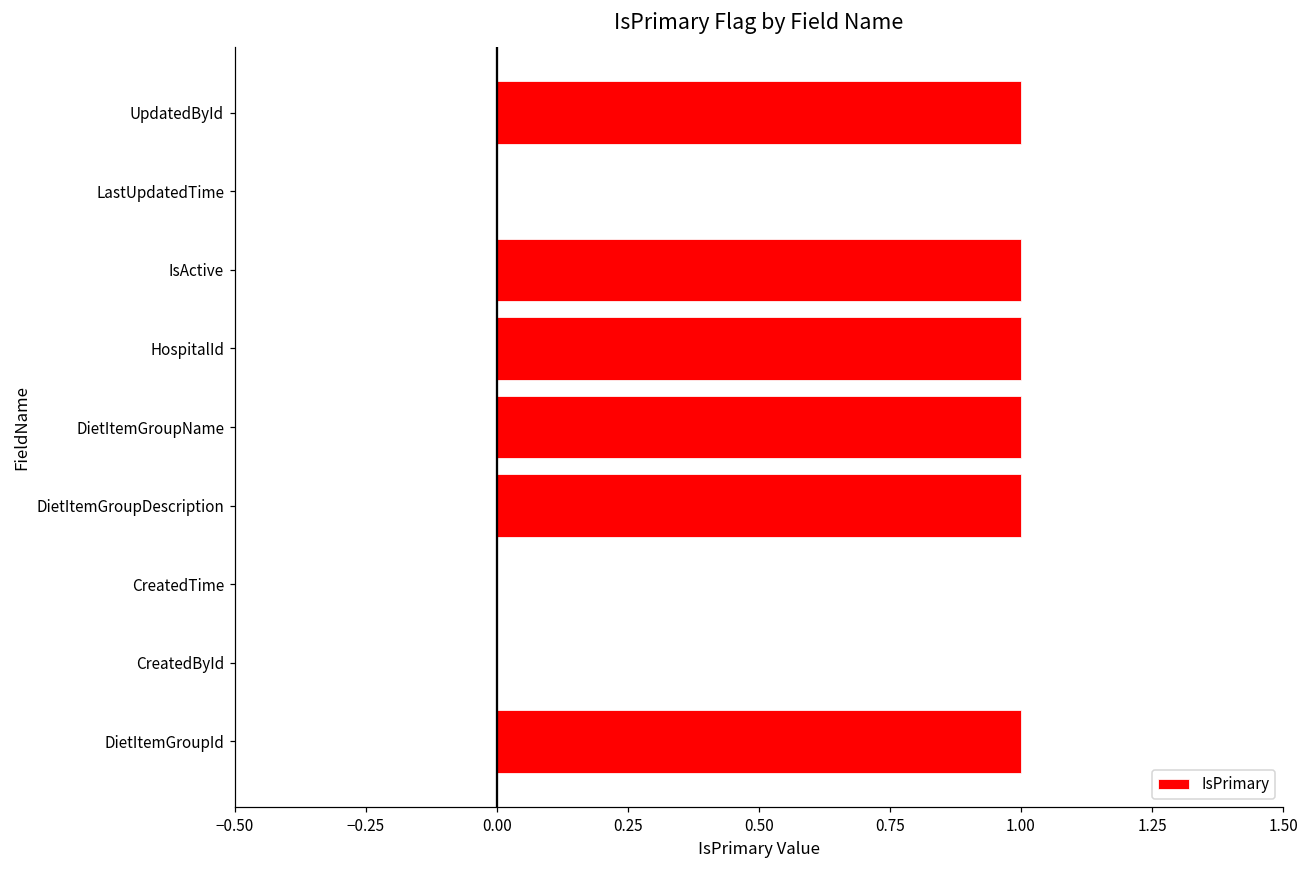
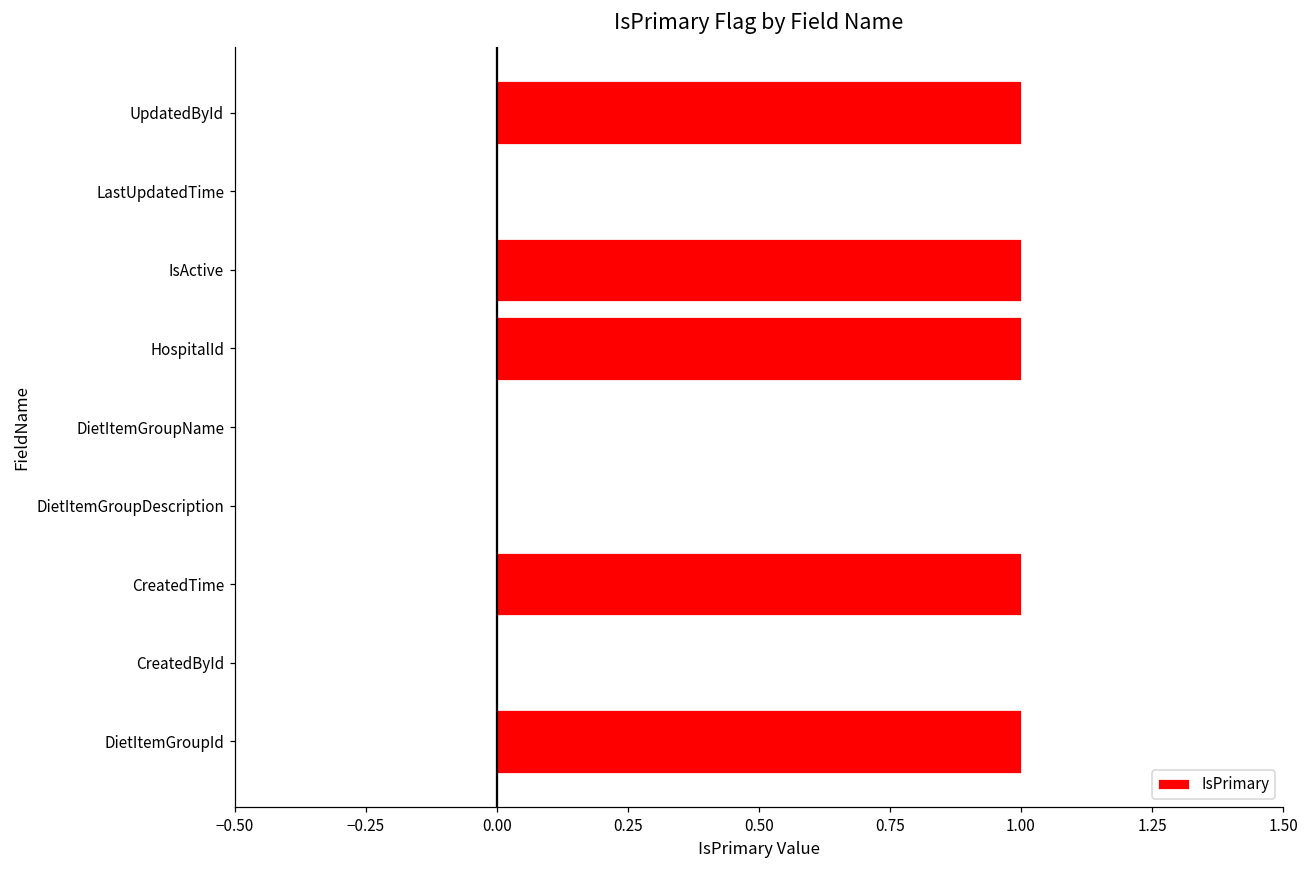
DietItemGroupName: 1 -> 0
DietItemGroupDescription: 1 -> 0
CreatedTime: 0 -> 1
